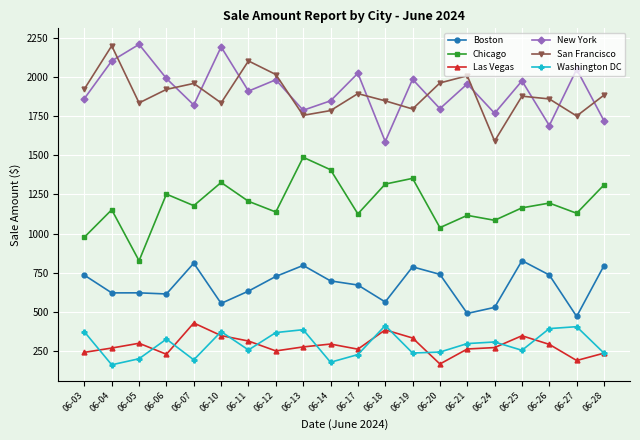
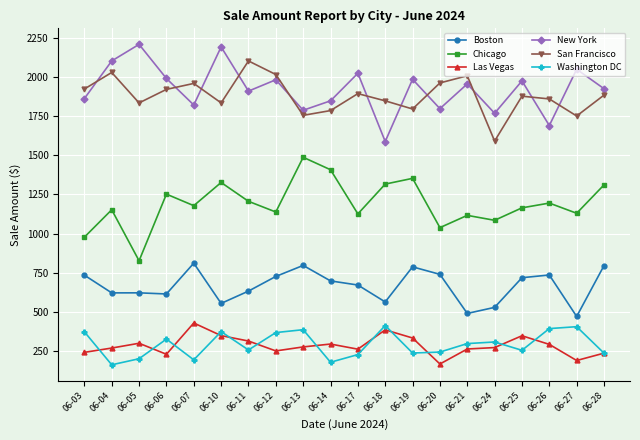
San Francisco, 06-04: 2200 -> 2030
Boston, 06-25: 830 -> 720
New York, 06-28: 1720 -> 1920
